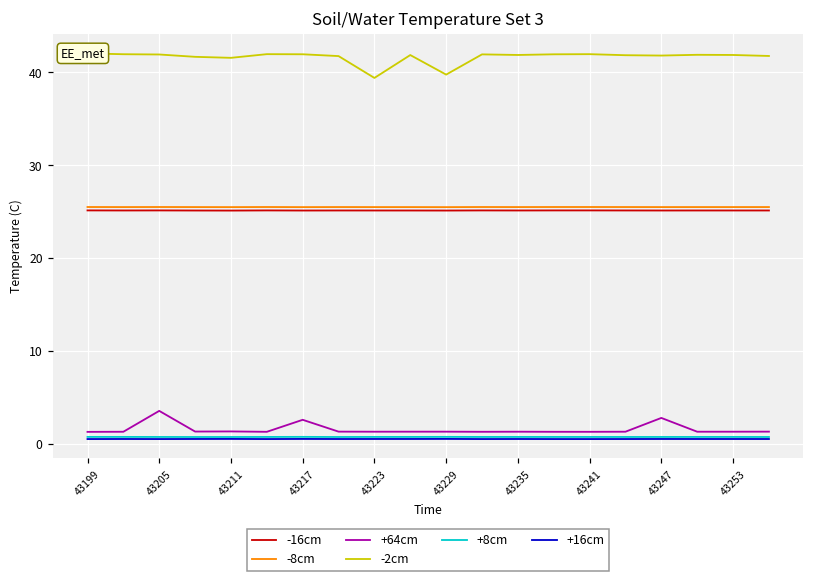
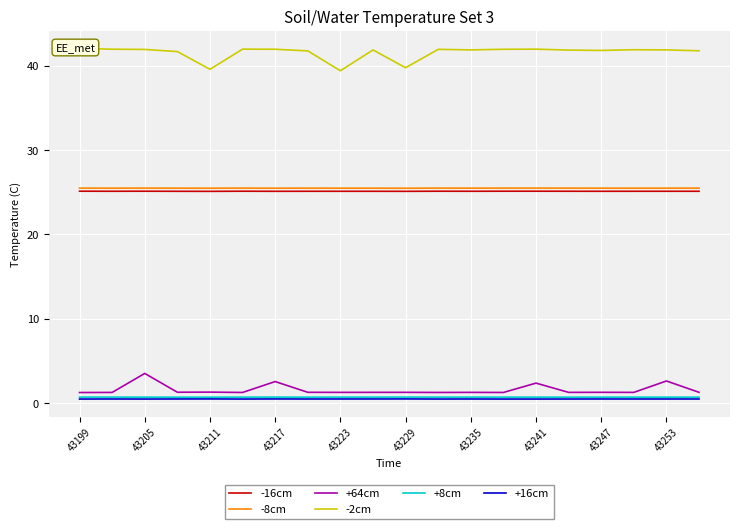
-2cm, 43211: 42 -> 40
+64cm, 43241: 1 -> 2
+64cm, 43247: 3 -> 1
+64cm, 43253: 1 -> 3
